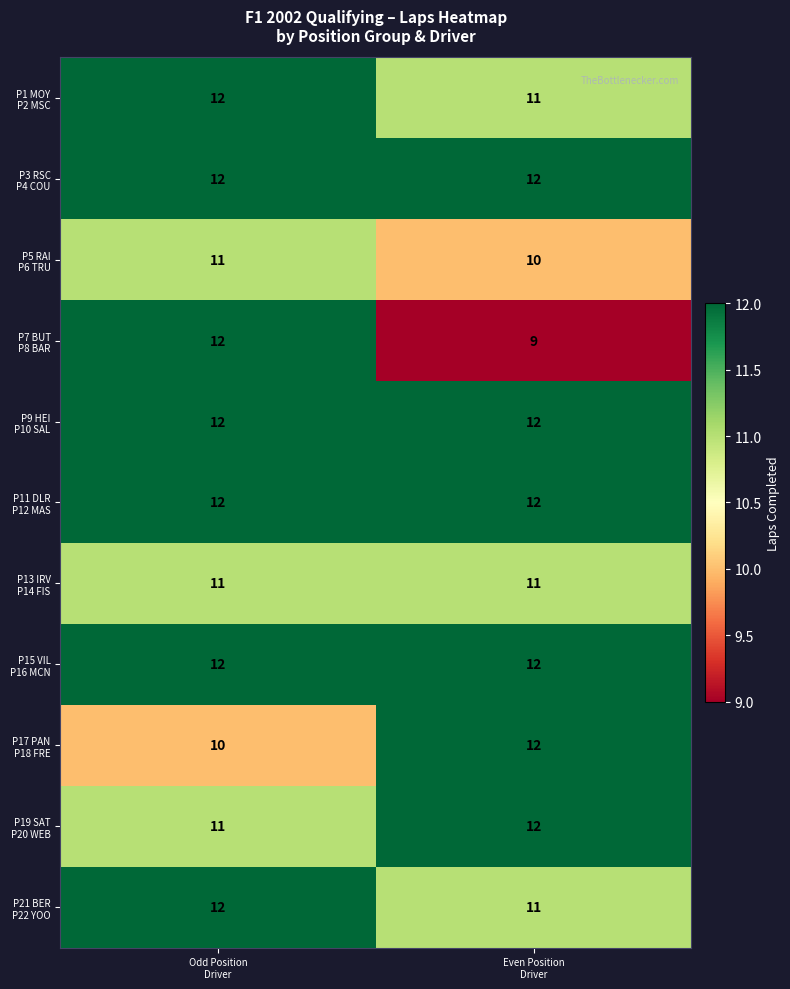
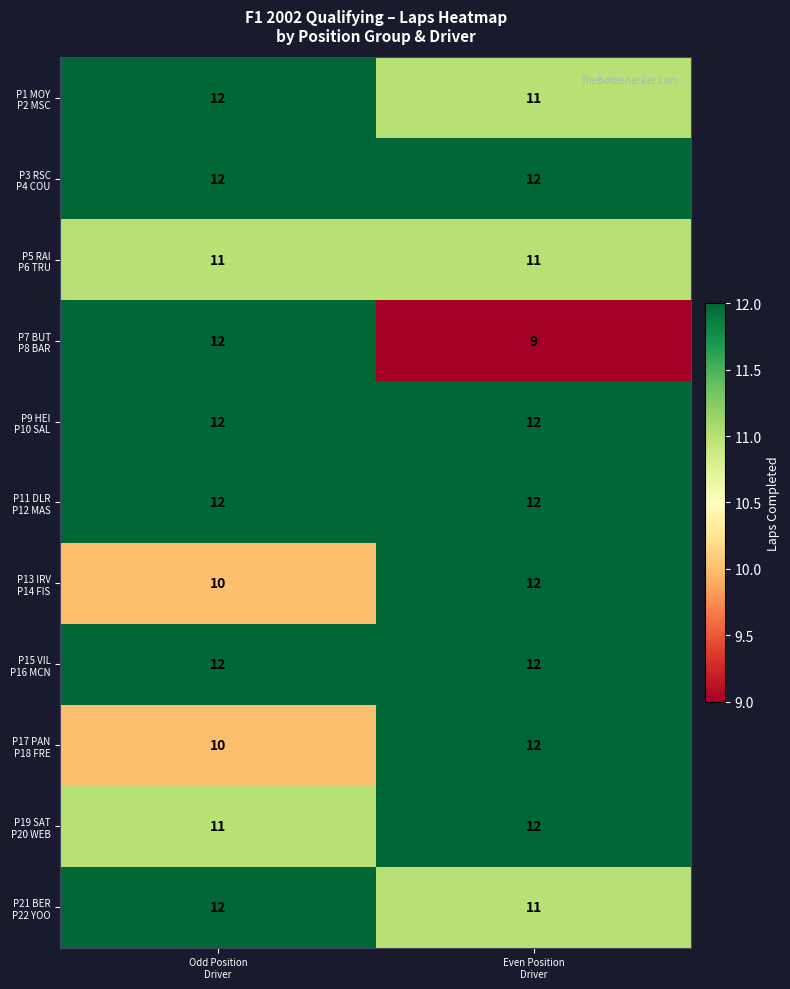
P5 RAI P6 TRU, Even Position Driver: 10 -> 11
P13 IRV P14 FIS, Odd Position Driver: 11 -> 10
P13 IRV P14 FIS, Even Position Driver: 11 -> 12
